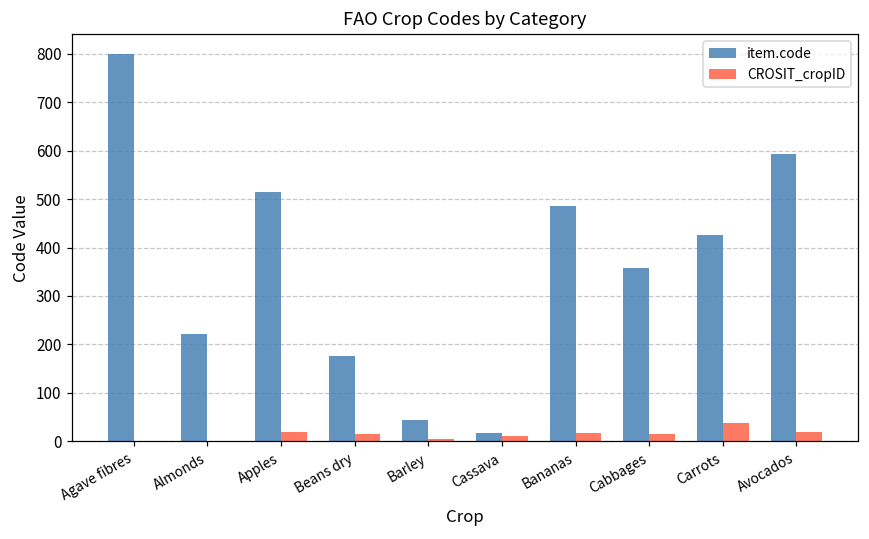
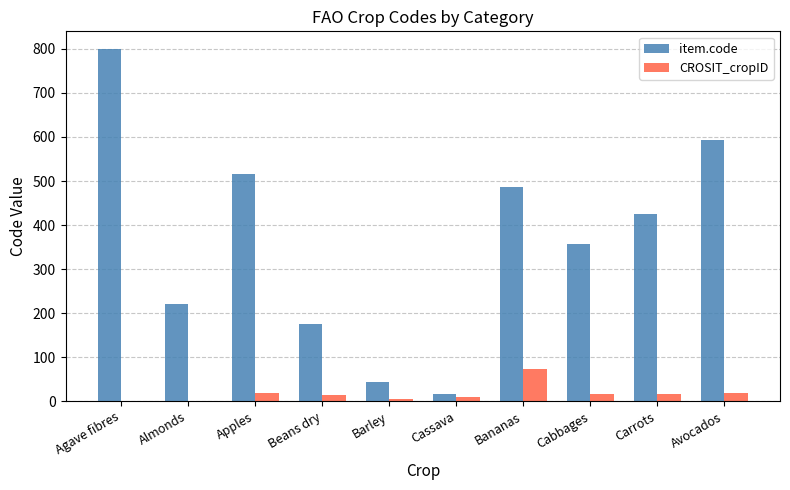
CROSIT_cropID, Bananas: 20 -> 70
CROSIT_cropID, Carrots: 40 -> 20
